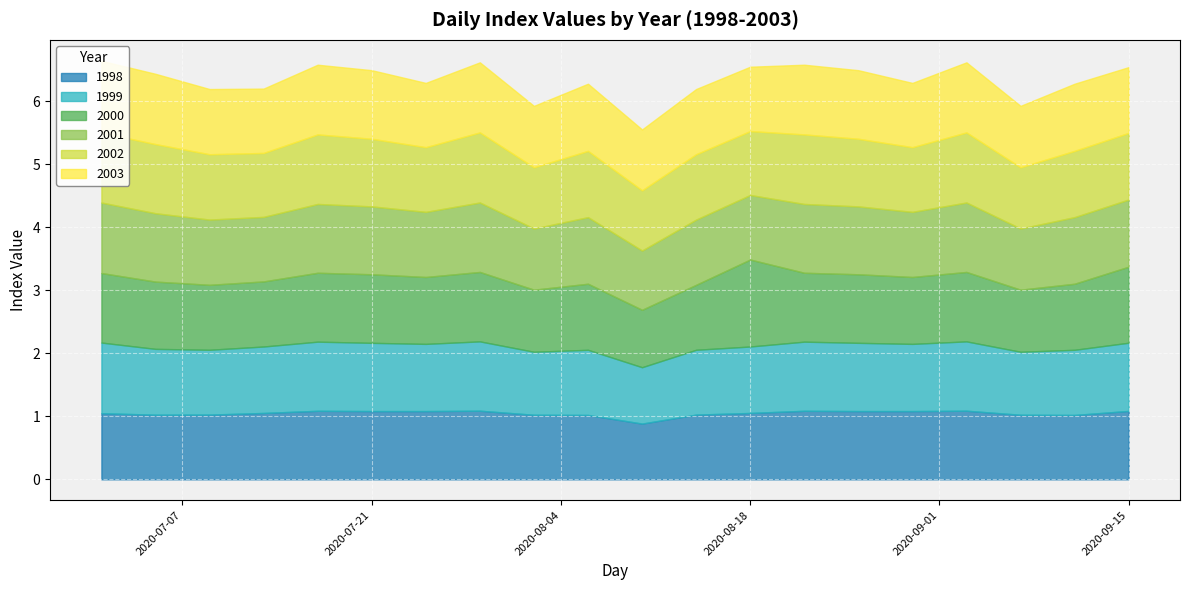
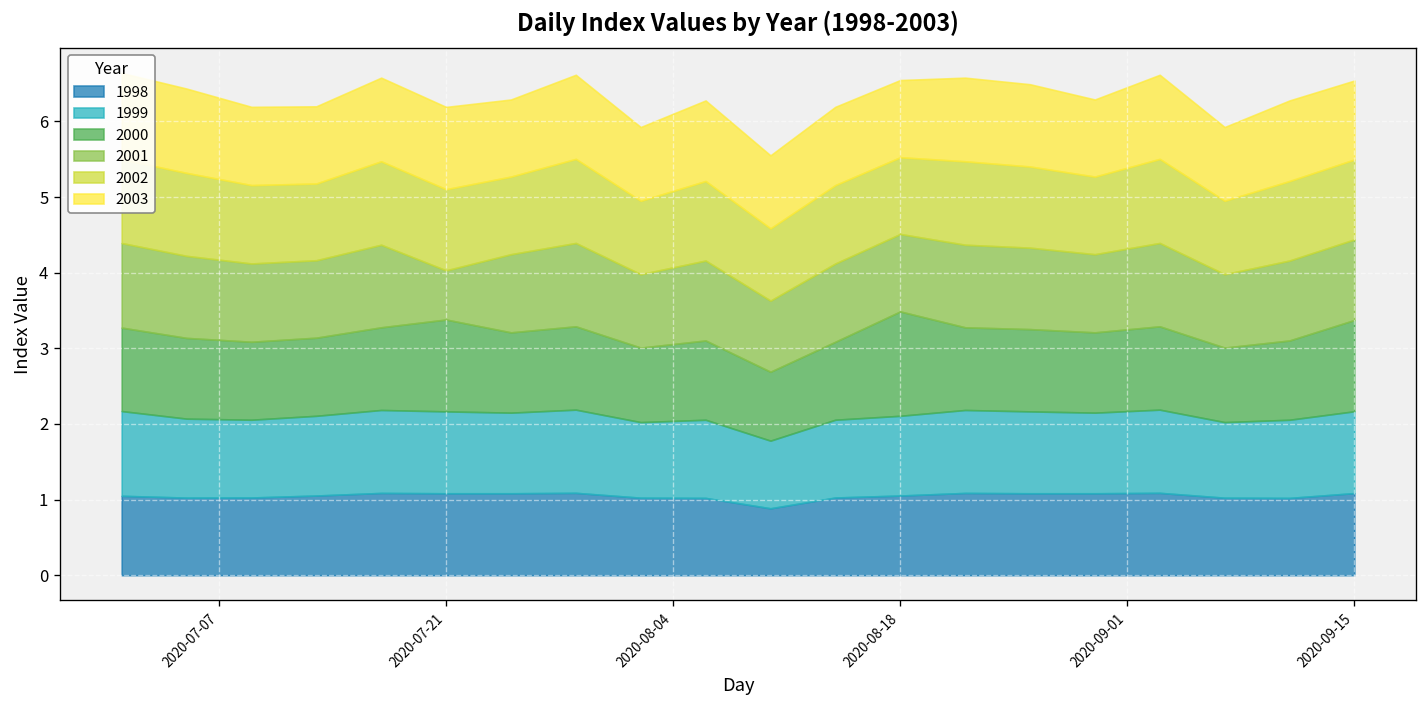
2000, 2020-07-21: 1.1 -> 1.2
2001, 2020-07-21: 1.1 -> 0.6
